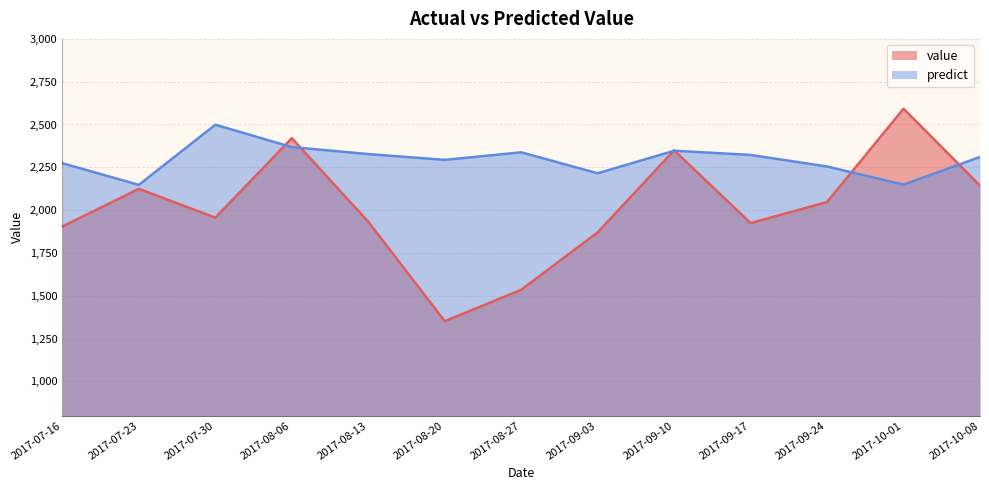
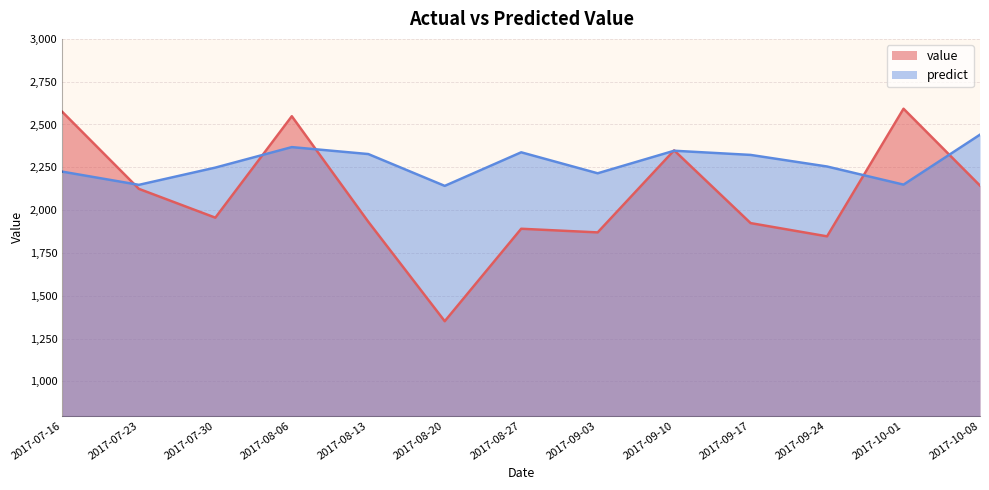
value, 2017-07-16: 1,900 -> 2,570
predict, 2017-07-16: 2,270 -> 2,220
predict, 2017-07-30: 2,500 -> 2,250
value, 2017-08-06: 2,420 -> 2,550
predict, 2017-08-20: 2,290 -> 2,140
value, 2017-08-27: 1,530 -> 1,890
value, 2017-09-24: 2,050 -> 1,850
predict, 2017-10-08: 2,310 -> 2,440
